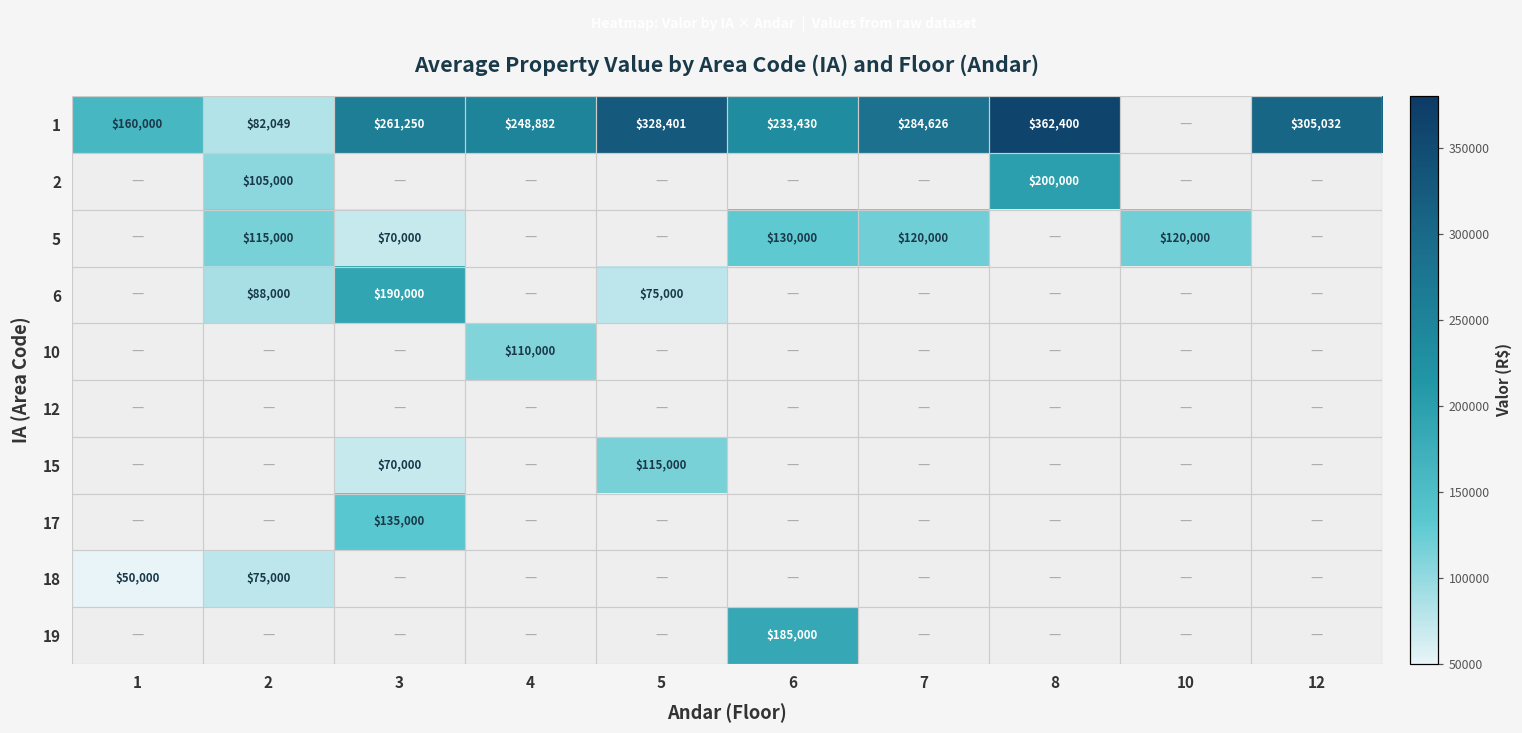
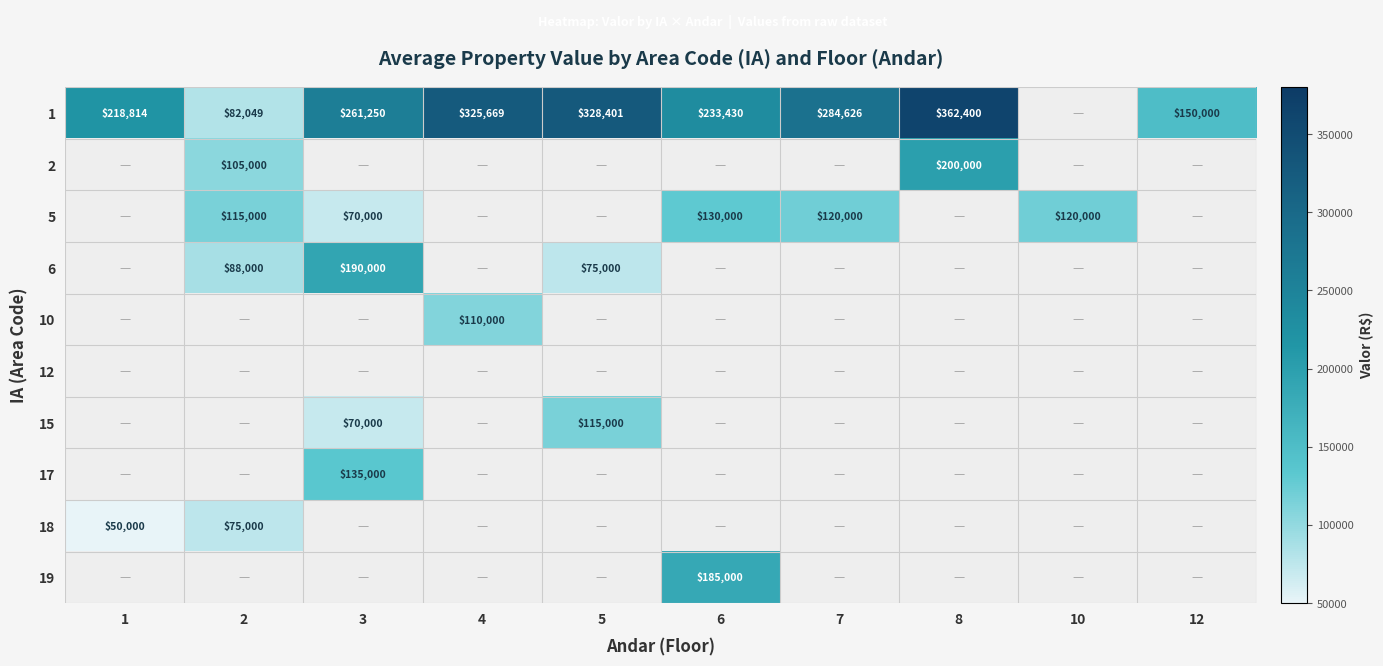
1, 1: $160,000 -> $218,814
1, 4: $248,882 -> $325,669
1, 12: $305,032 -> $150,000
